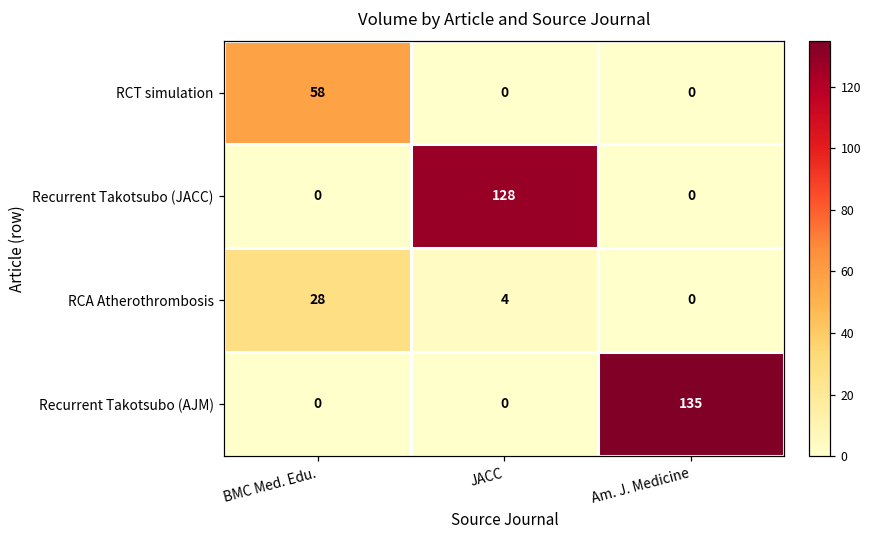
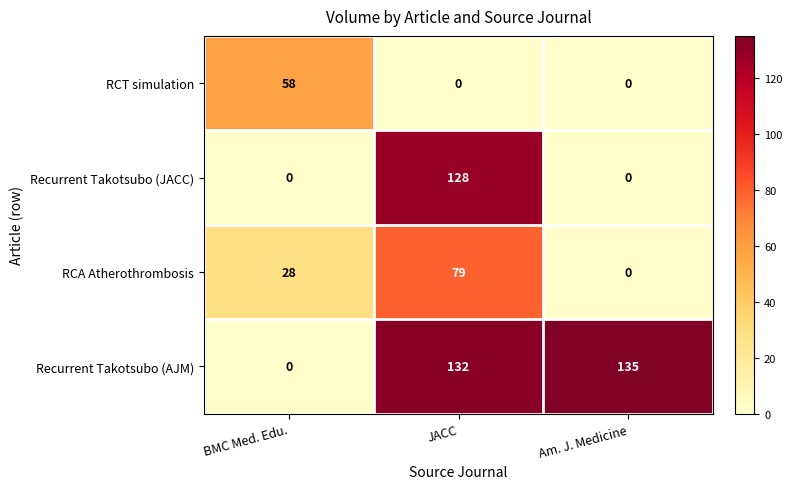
RCA Atherothrombosis, JACC: 4 -> 79
Recurrent Takotsubo (AJM), JACC: 0 -> 132
